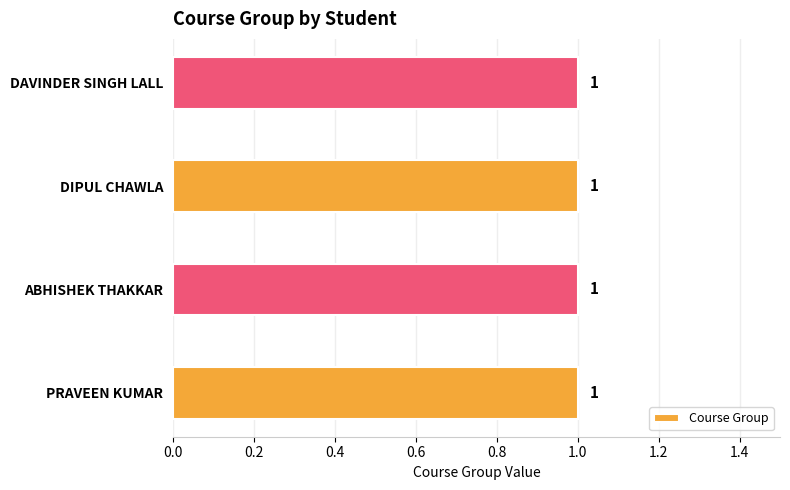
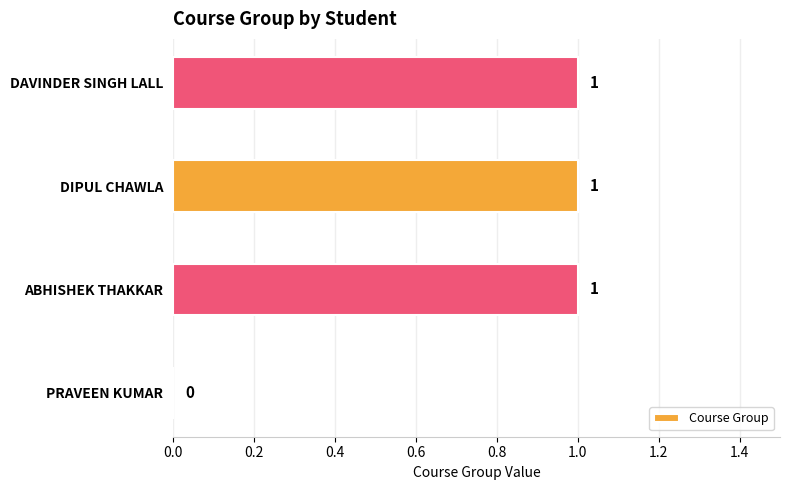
PRAVEEN KUMAR: 1 -> 0
